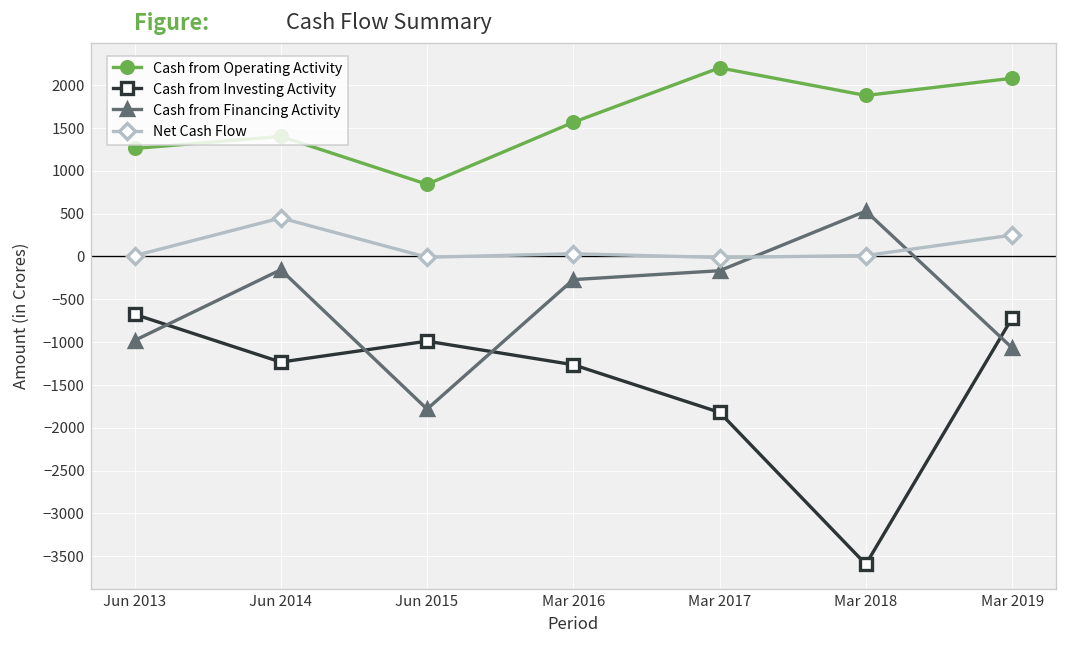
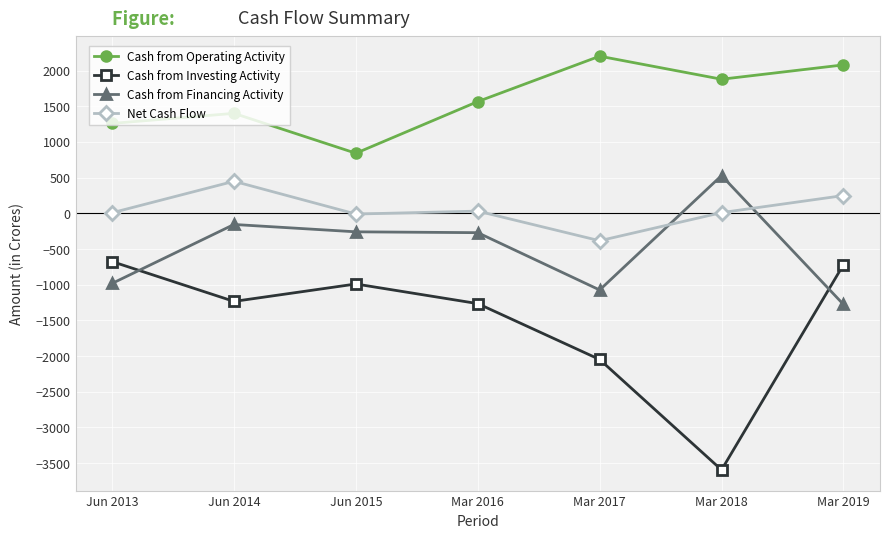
Cash from Financing Activity, Jun 2015: -1800 -> -300
Cash from Investing Activity, Mar 2017: -1800 -> -2000
Cash from Financing Activity, Mar 2017: -200 -> -1100
Net Cash Flow, Mar 2017: 0 -> -400
Cash from Financing Activity, Mar 2019: -1100 -> -1300
